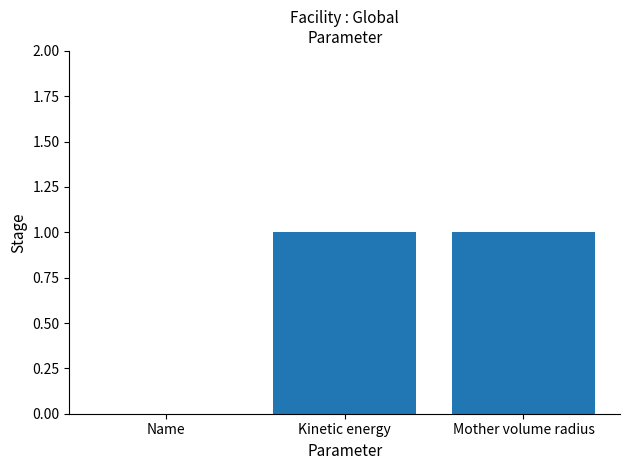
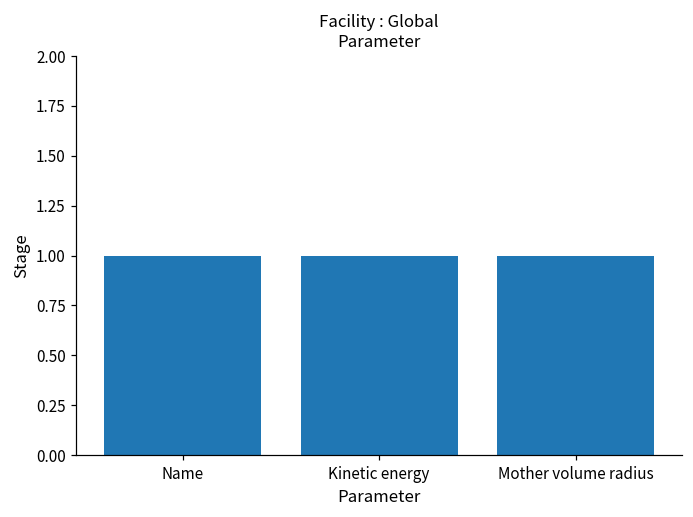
Name: 0 -> 1
